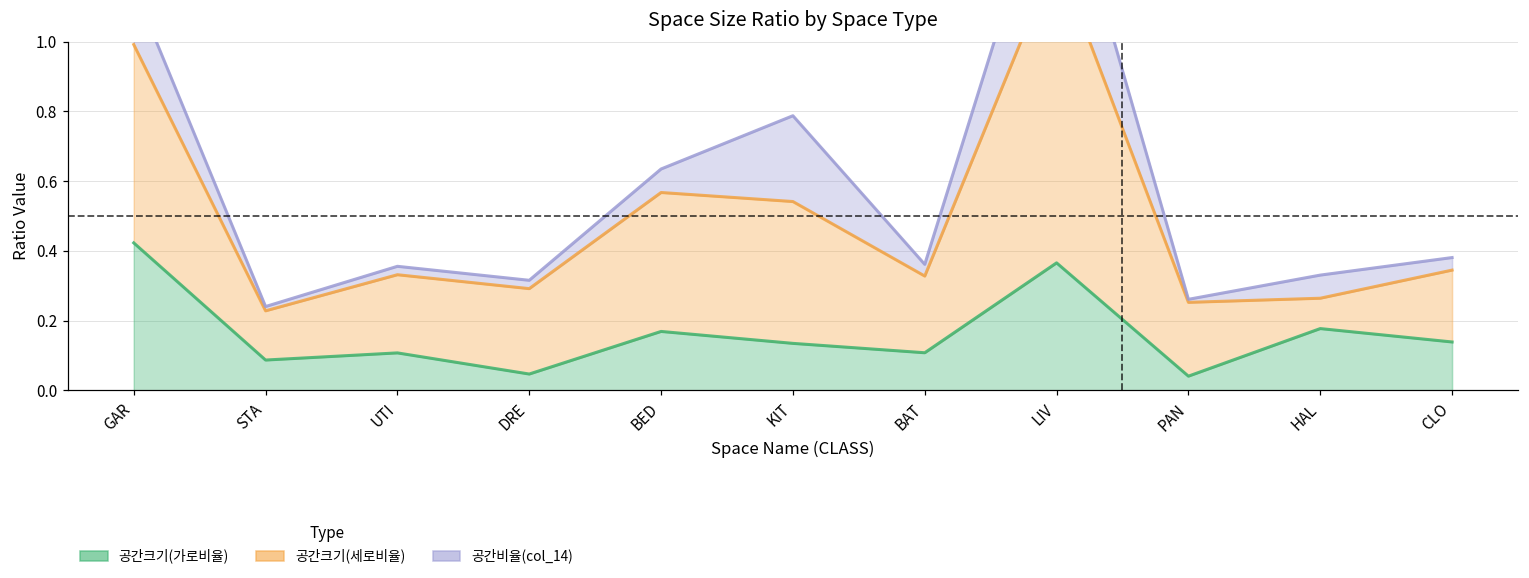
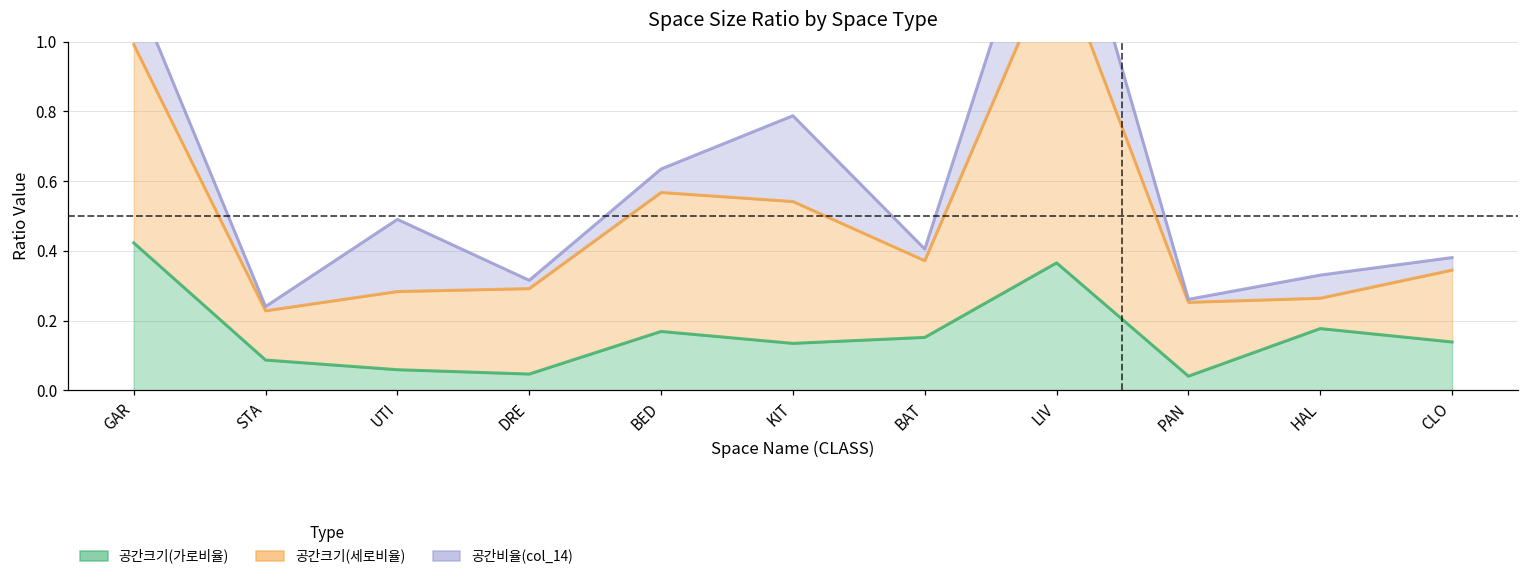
공간크기(가로비율), UTI: 0.11 -> 0.06
공간비율(col_14), UTI: 0.02 -> 0.21
공간크기(가로비율), BAT: 0.11 -> 0.15
